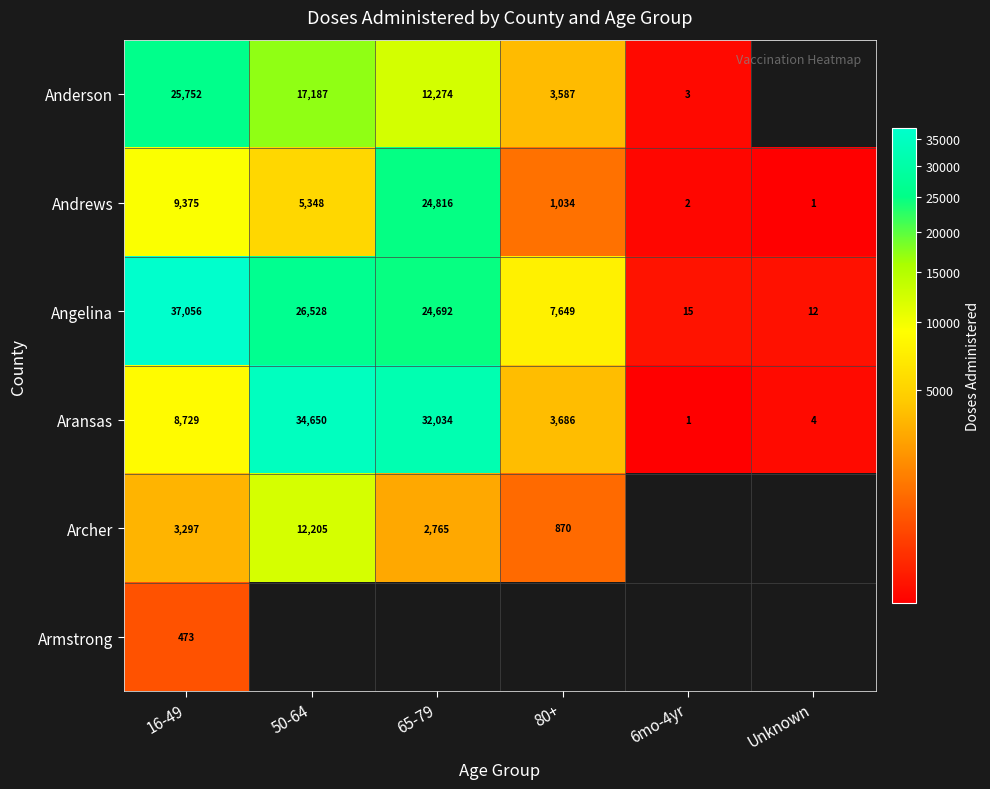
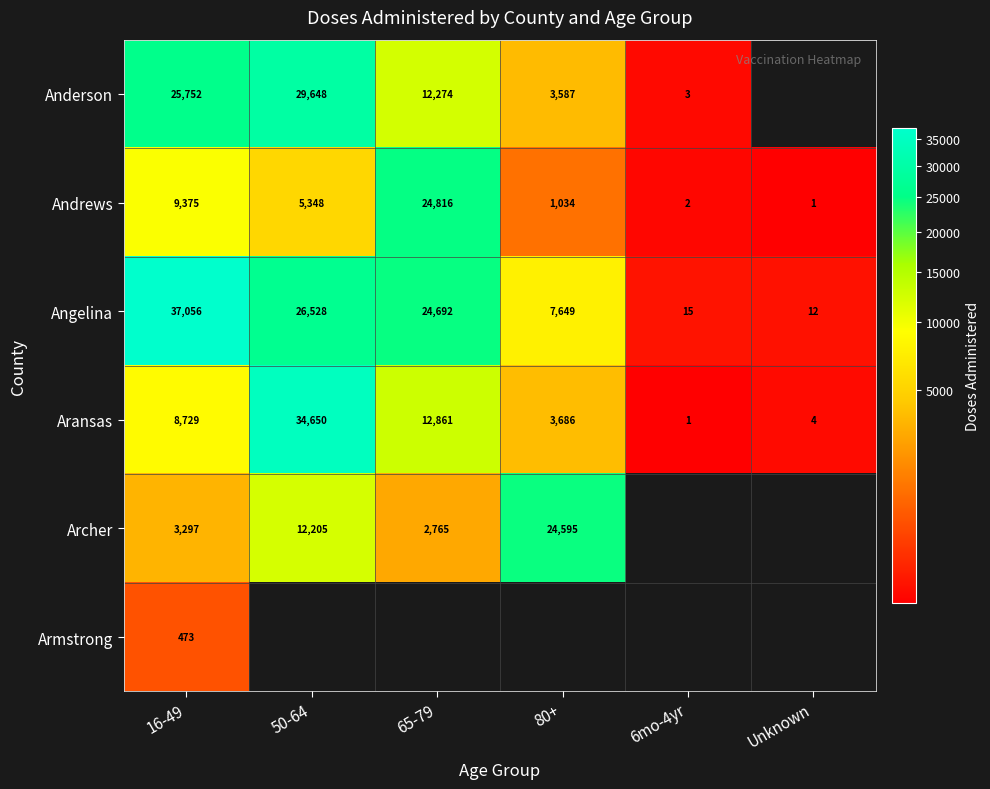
Anderson, 50-64: 17,187 -> 29,648
Aransas, 65-79: 32,034 -> 12,861
Archer, 80+: 870 -> 24,595
